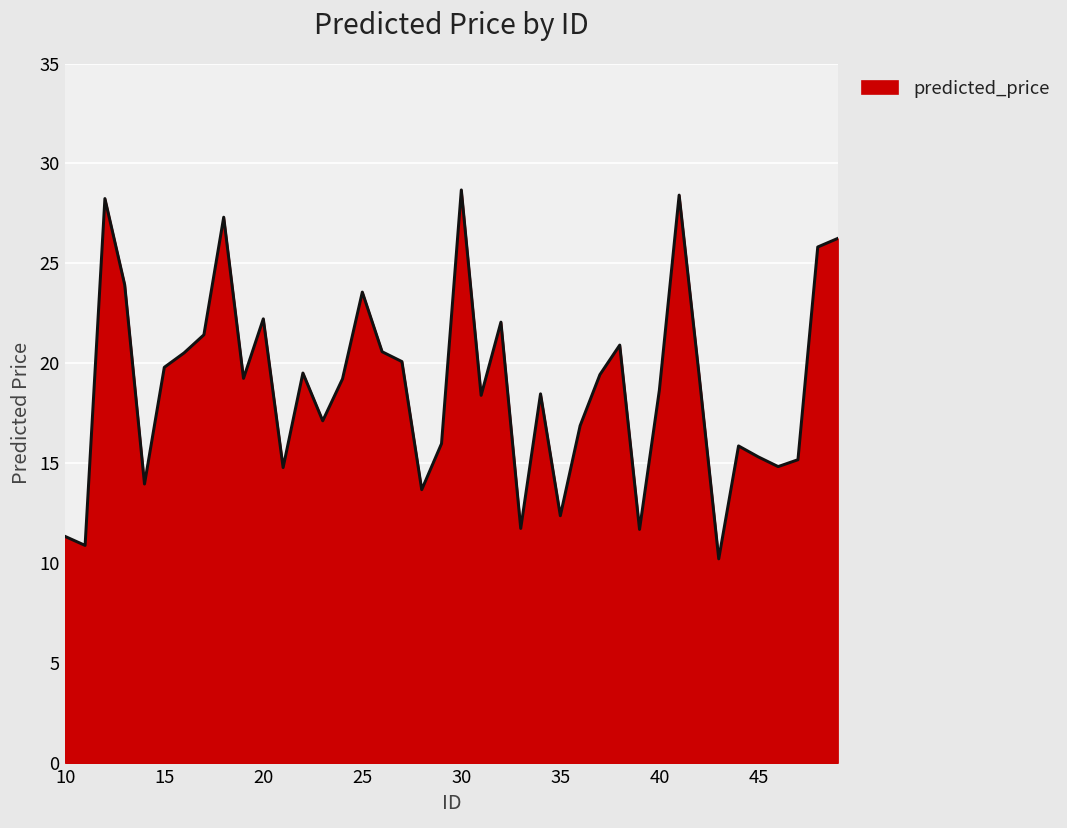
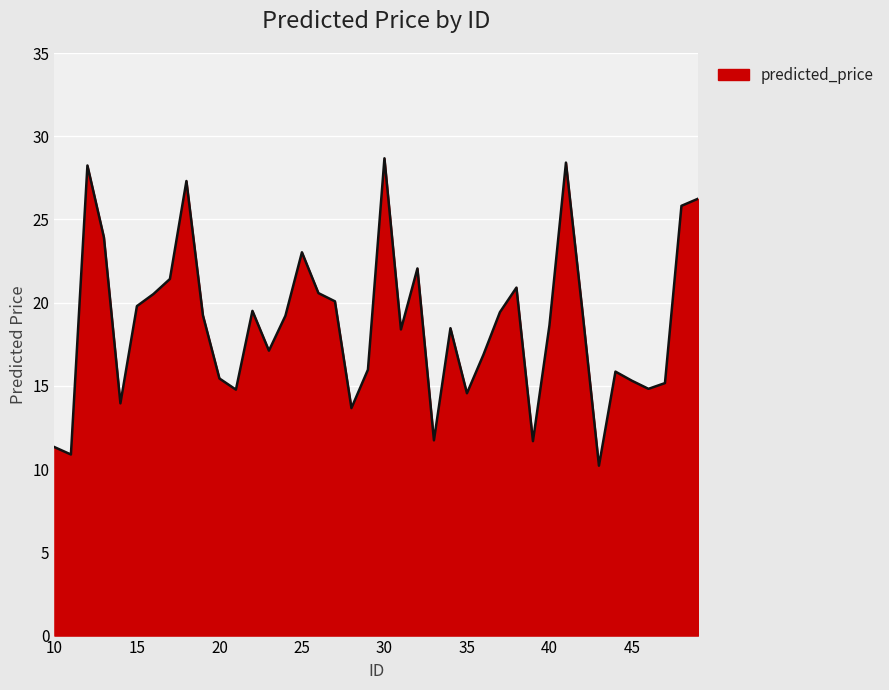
20: 22.2 -> 15.4
25: 23.6 -> 23.0
35: 12.4 -> 14.6
